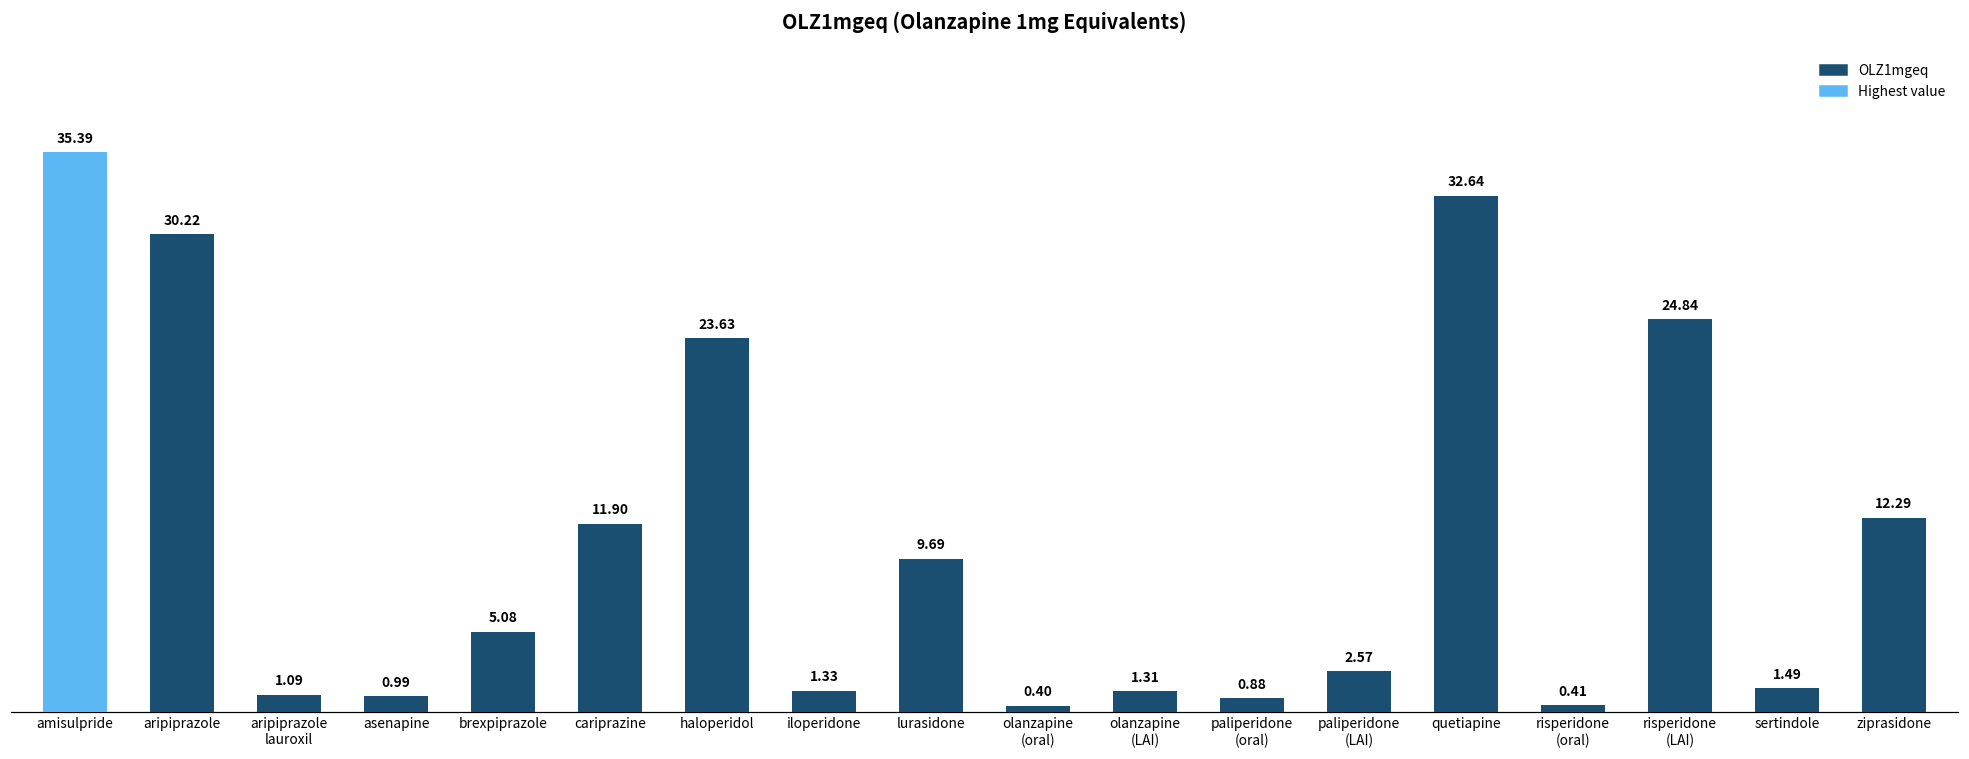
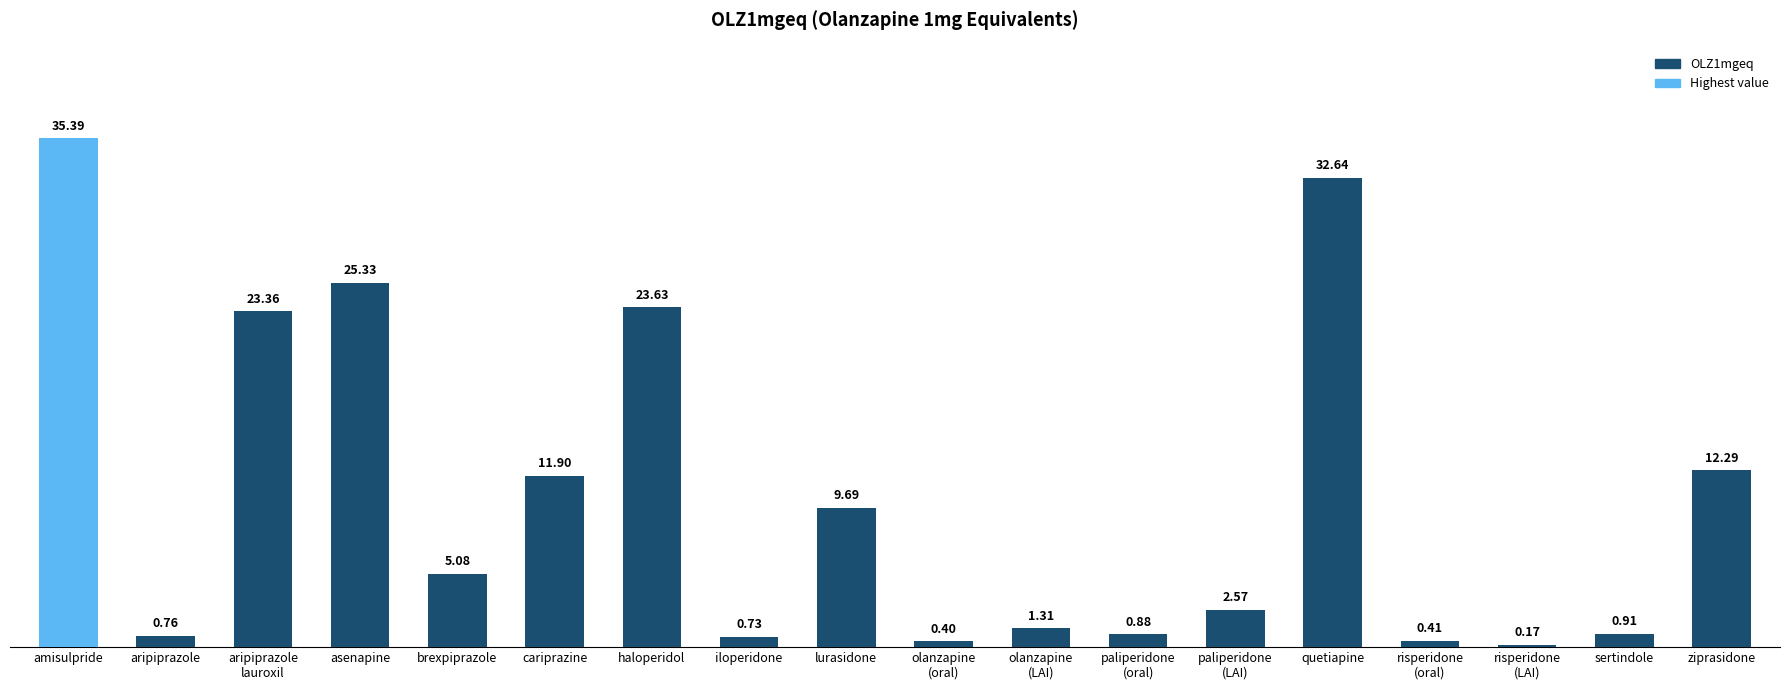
aripiprazole: 30.22 -> 0.76
aripiprazole lauroxil: 1.09 -> 23.36
asenapine: 0.99 -> 25.33
iloperidone: 1.33 -> 0.73
risperidone (LAI): 24.84 -> 0.17
sertindole: 1.49 -> 0.91
